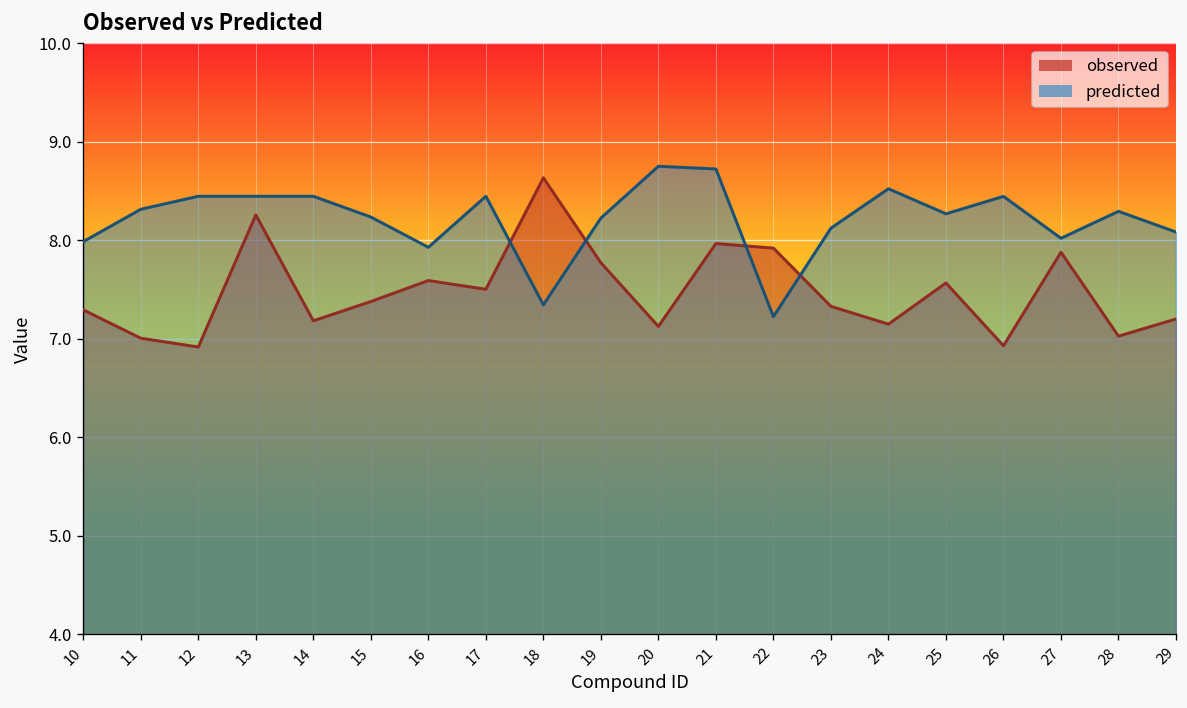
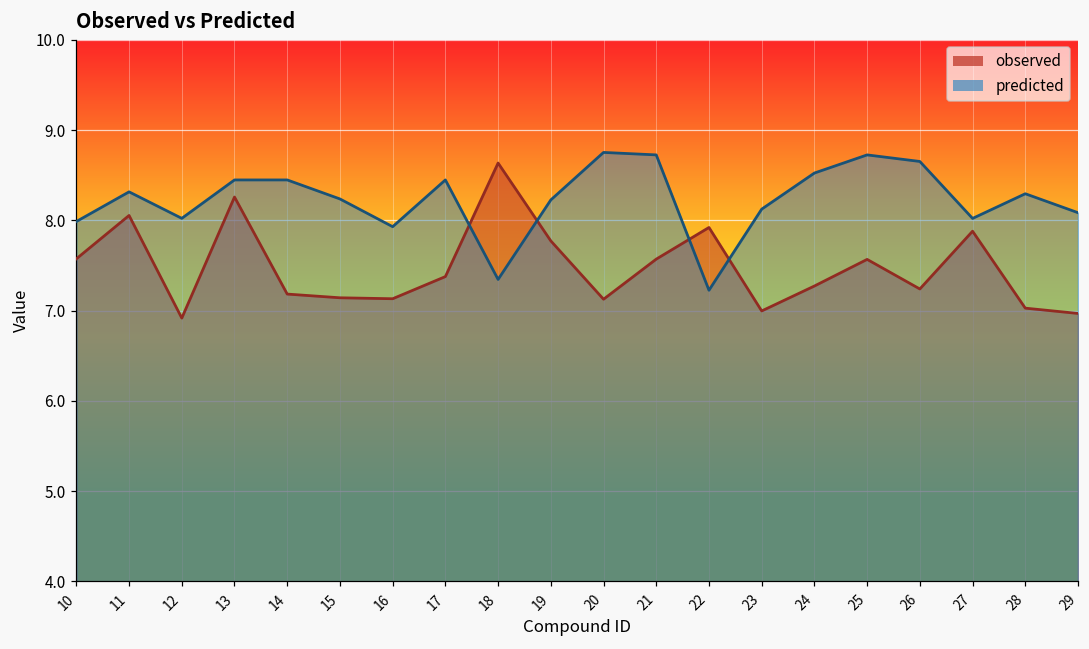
observed, 10: 7.3 -> 7.6
observed, 11: 7.0 -> 8.1
predicted, 12: 8.4 -> 8.0
observed, 15: 7.4 -> 7.1
observed, 16: 7.6 -> 7.1
observed, 17: 7.5 -> 7.4
observed, 21: 8.0 -> 7.6
observed, 23: 7.3 -> 7.0
observed, 24: 7.1 -> 7.3
predicted, 25: 8.3 -> 8.7
observed, 26: 6.9 -> 7.2
predicted, 26: 8.4 -> 8.7
observed, 29: 7.2 -> 7.0
